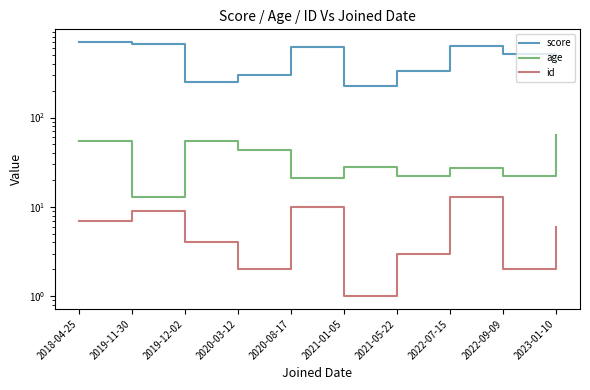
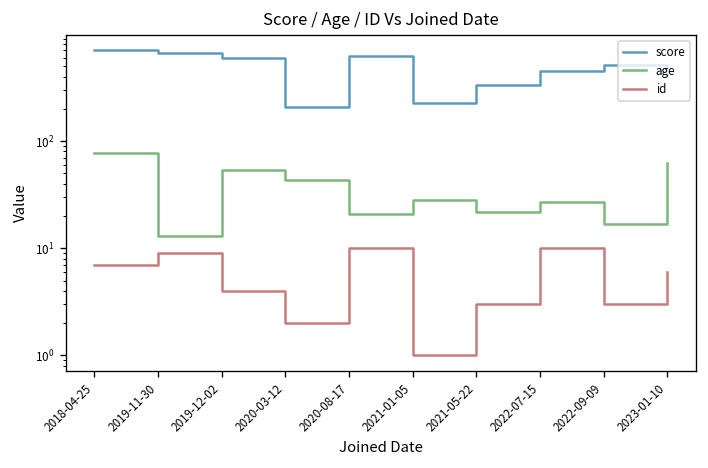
age, 2018-04-25: 60 -> 80
score, 2019-12-02: 250 -> 600
score, 2020-03-12: 300 -> 210
score, 2022-07-15: 600 -> 500
id, 2022-07-15: 13 -> 10
age, 2022-09-09: 22 -> 17
id, 2022-09-09: 2 -> 3
